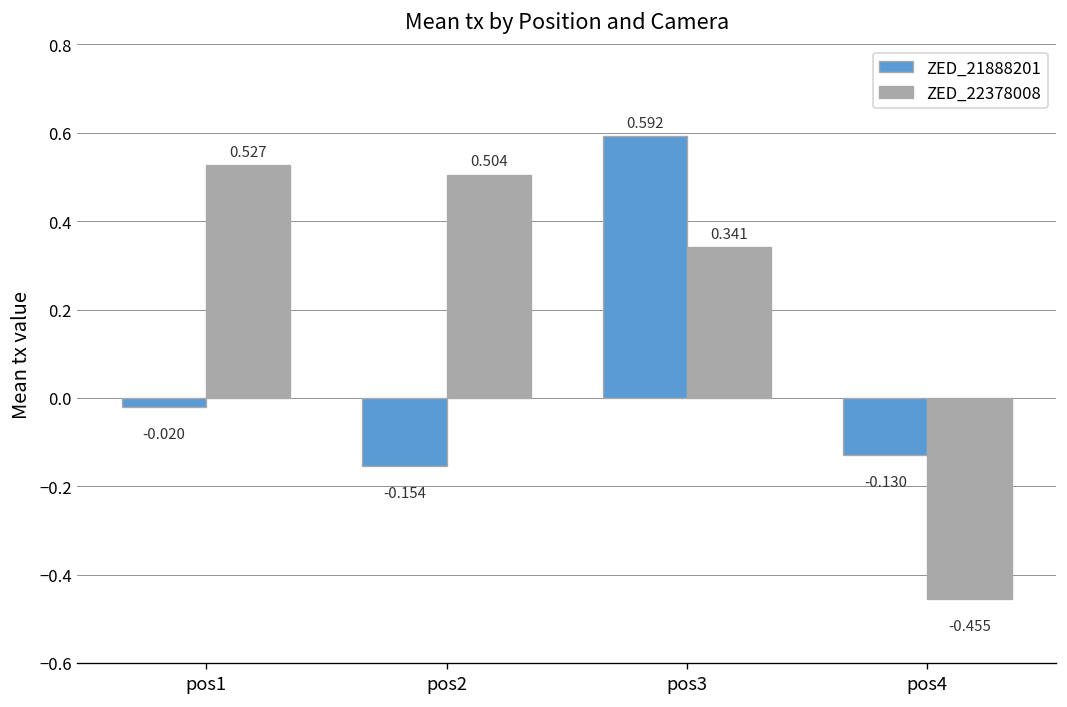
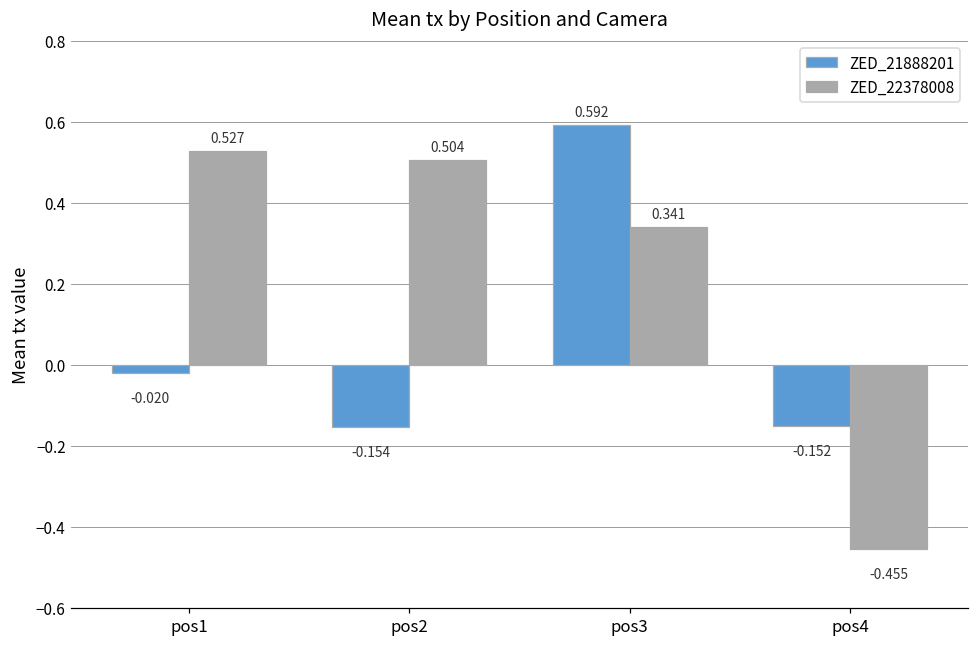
ZED_21888201, pos4: -0.130 -> -0.152
